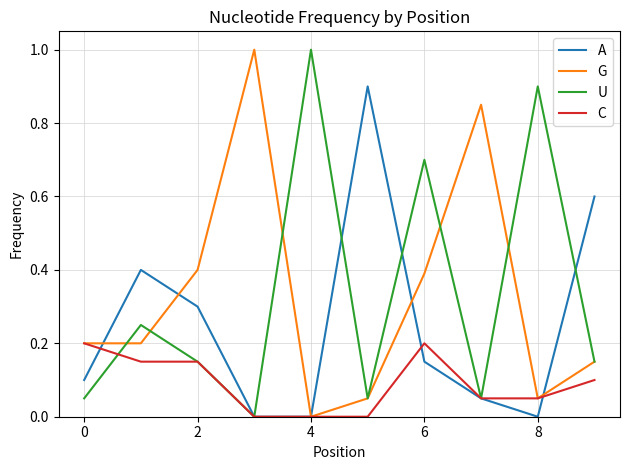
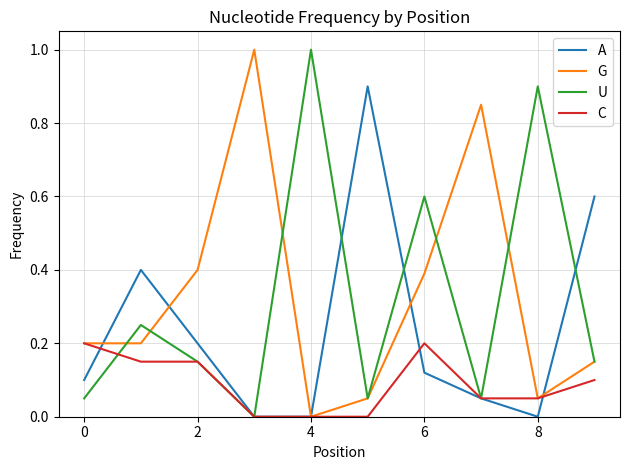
A, 2: 0.3 -> 0.2
A, 6: 0.15 -> 0.12
U, 6: 0.7 -> 0.6
